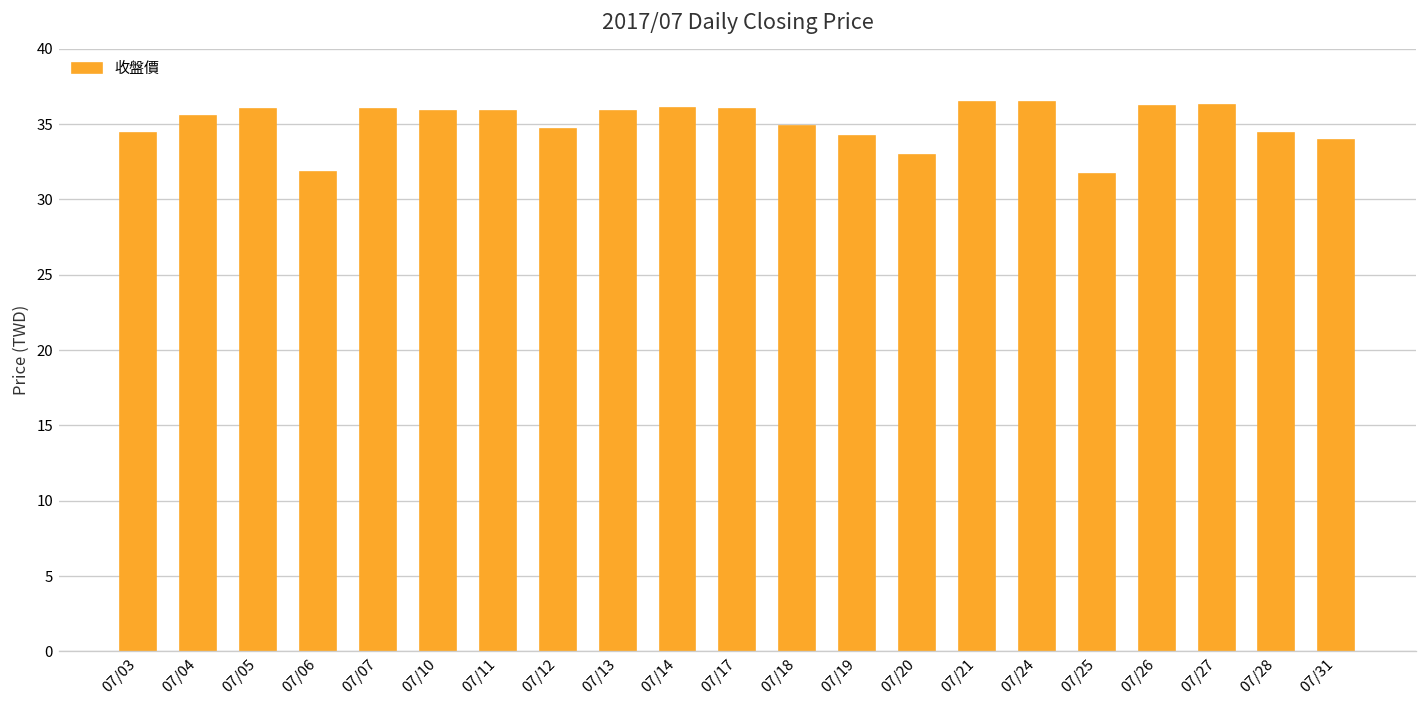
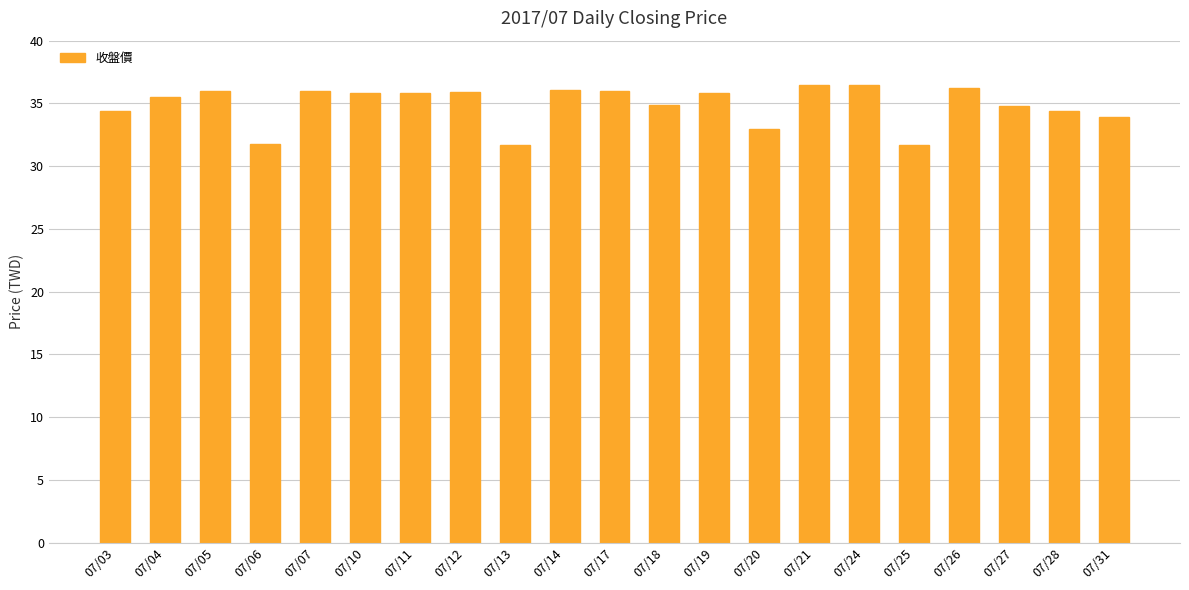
07/12: 34.7 -> 35.9
07/13: 35.9 -> 31.7
07/19: 34.2 -> 35.8
07/27: 36.3 -> 34.8
